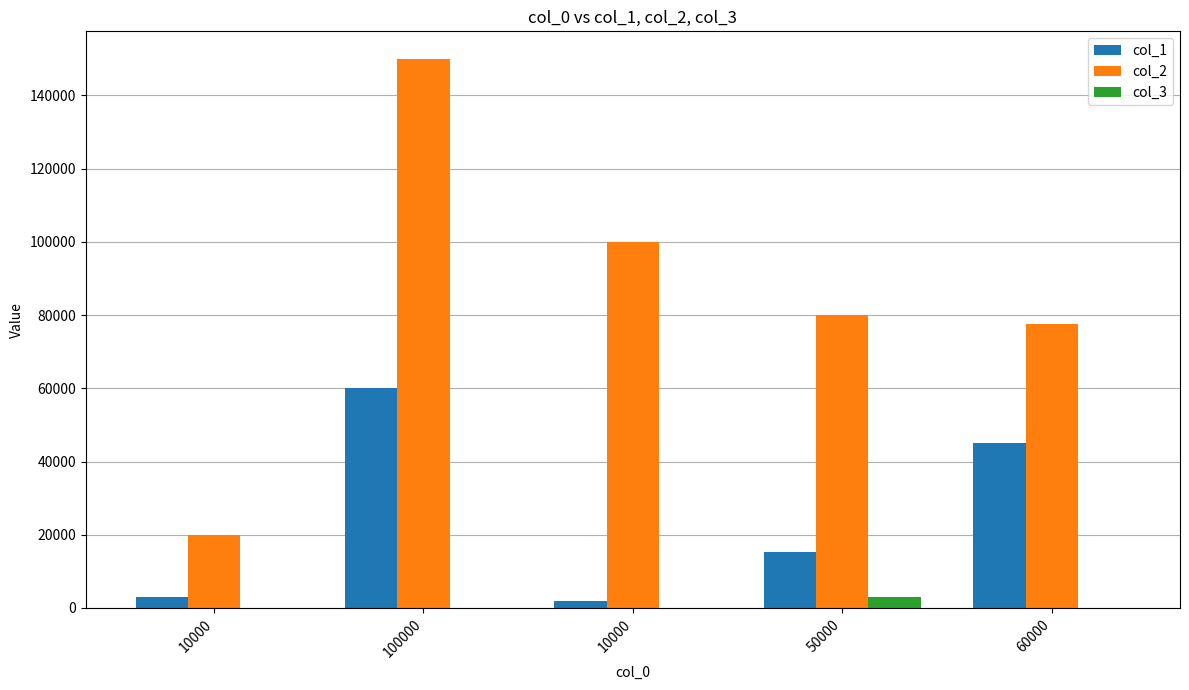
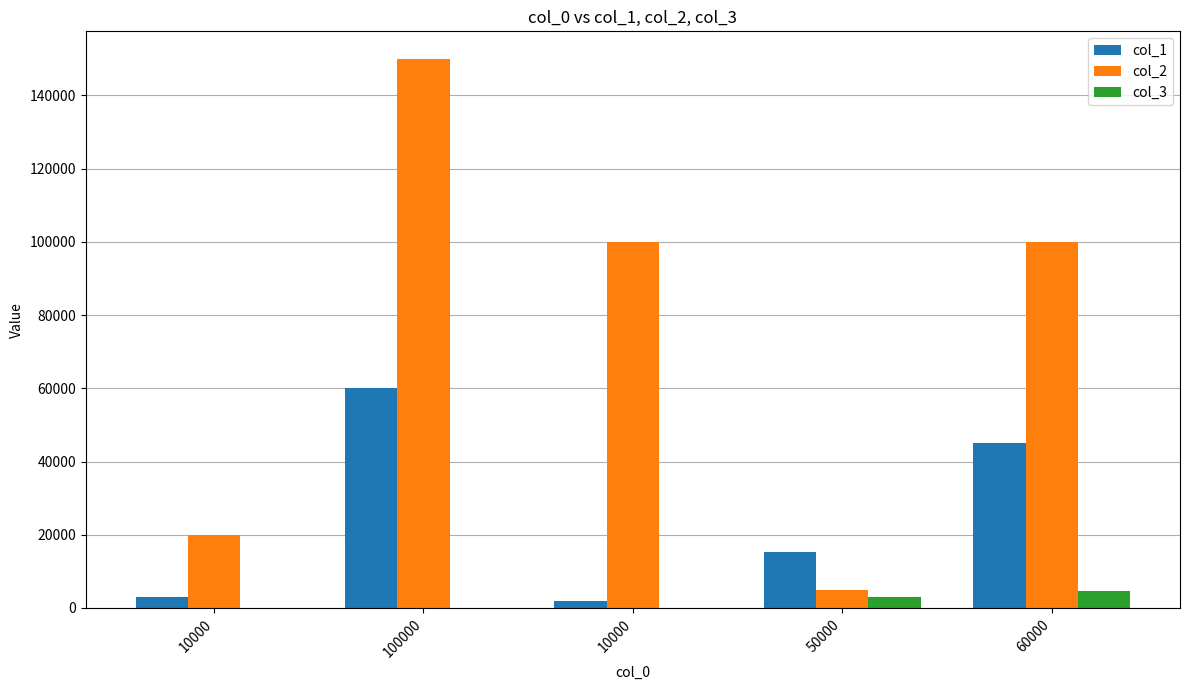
col_2, 50000: 80000 -> 5000
col_2, 60000: 78000 -> 100000
col_3, 60000: 0 -> 5000
